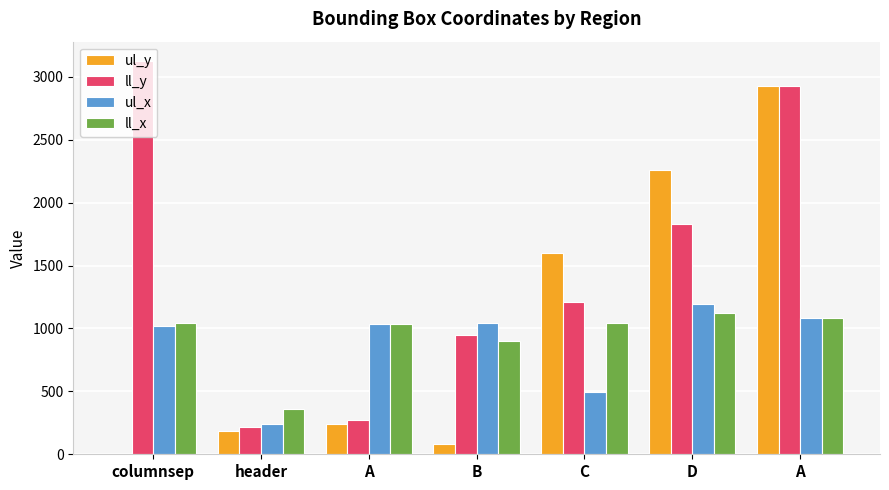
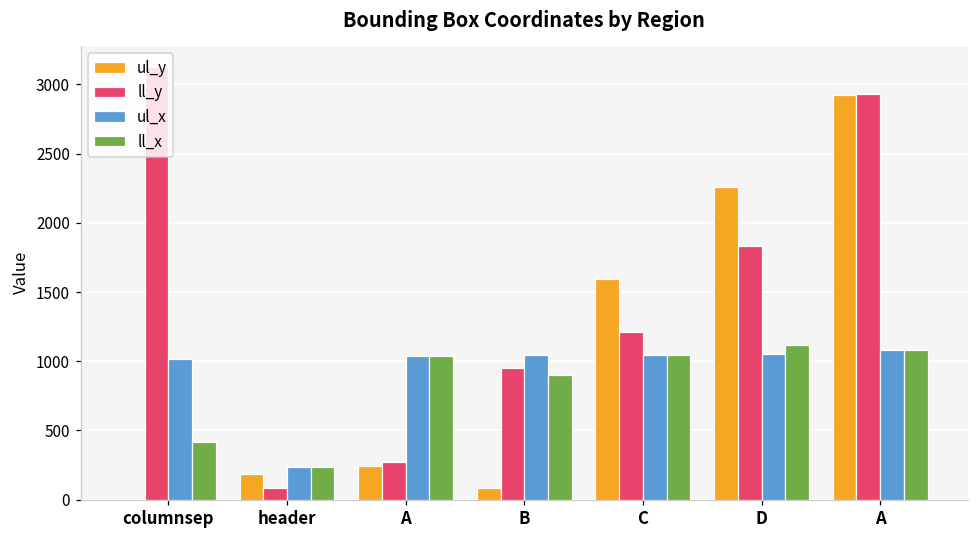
ll_x, columnsep: 1040 -> 420
ll_y, header: 220 -> 90
ll_x, header: 360 -> 240
ul_x, C: 490 -> 1040
ul_x, D: 1190 -> 1060
